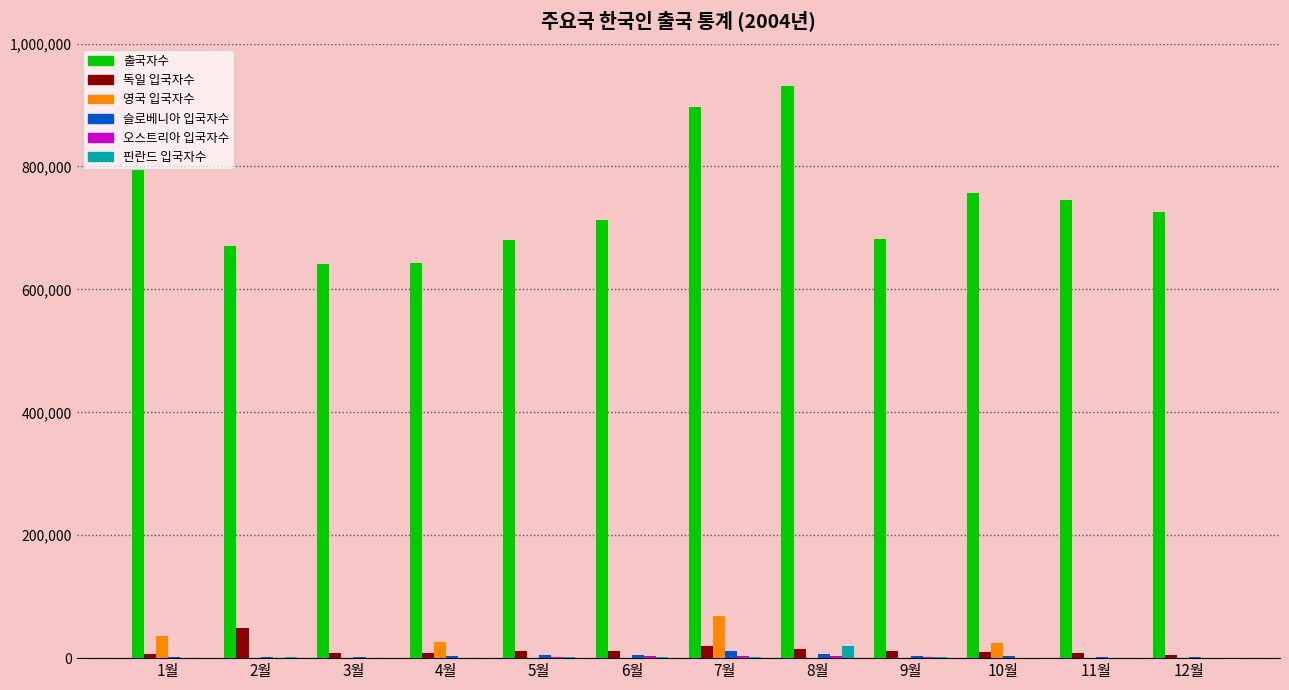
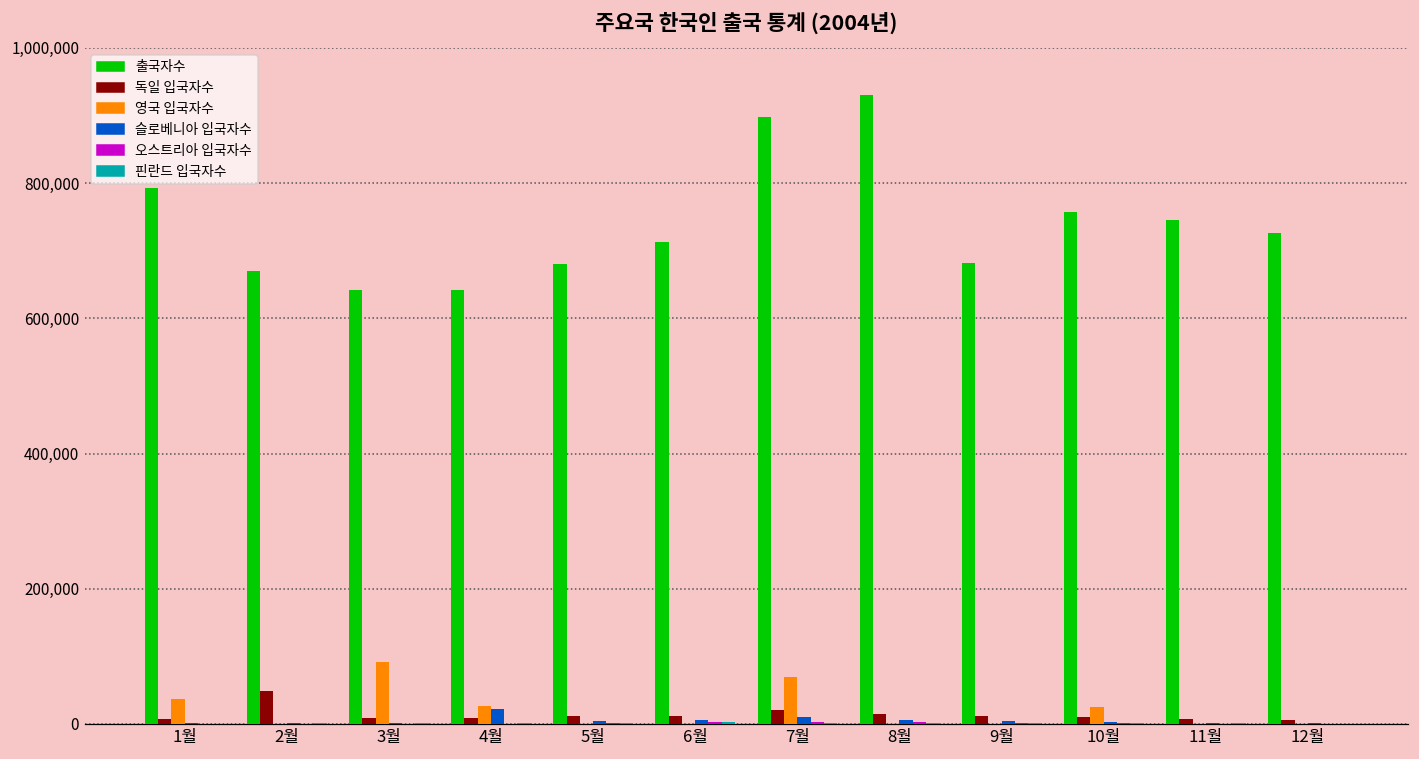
영국 입국자수, 3월: 0 -> 90,000
슬로베니아 입국자수, 4월: 0 -> 20,000
핀란드 입국자수, 8월: 20,000 -> 0
